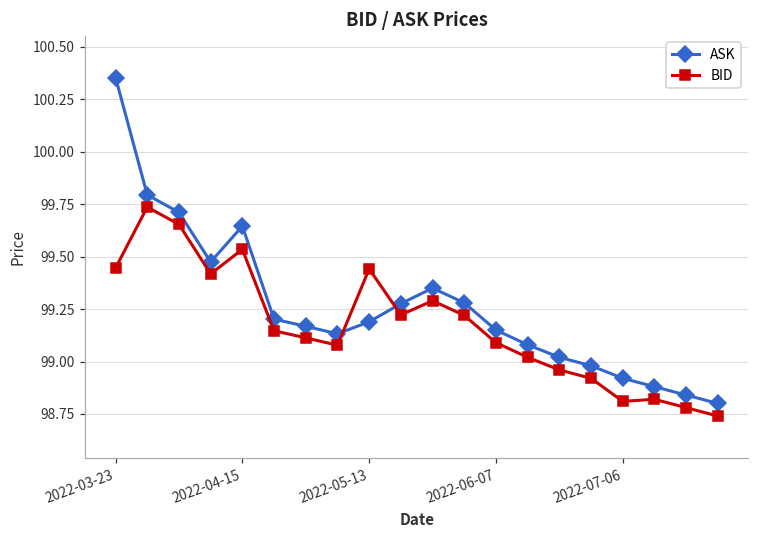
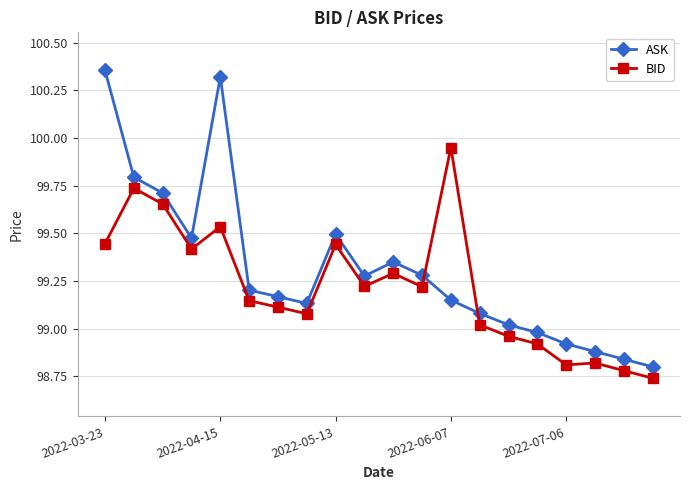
ASK, 2022-04-15: 99.65 -> 100.32
ASK, 2022-05-13: 99.19 -> 99.50
BID, 2022-06-07: 99.09 -> 99.95
